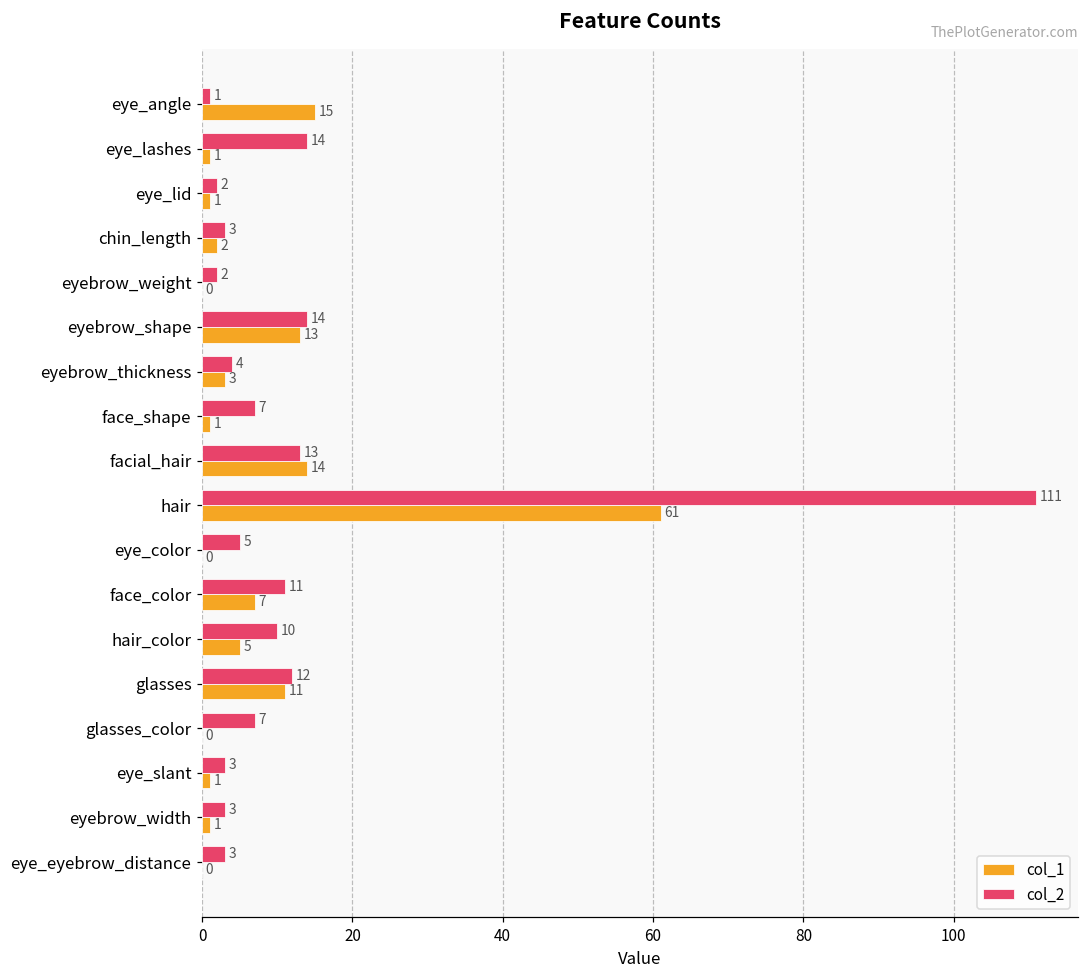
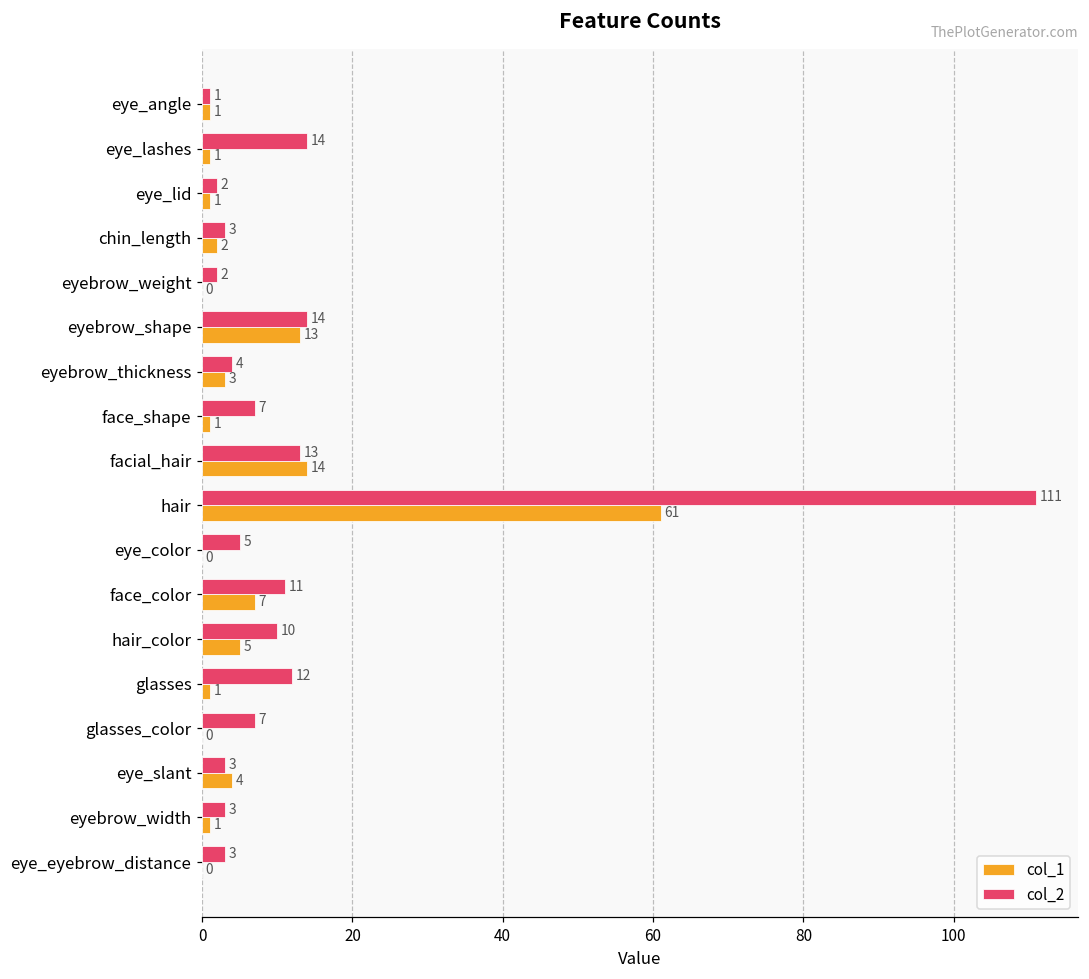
col_1, eye_angle: 15 -> 1
col_1, glasses: 11 -> 1
col_1, eye_slant: 1 -> 4
